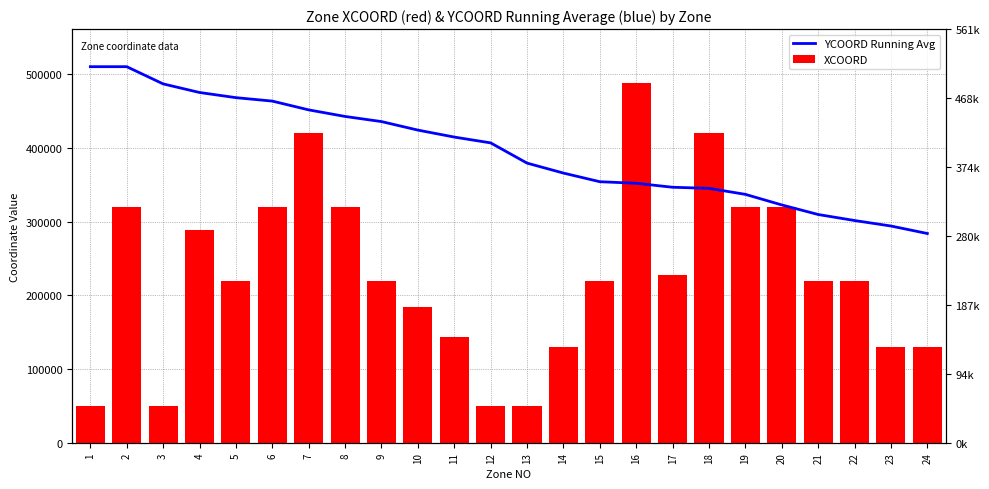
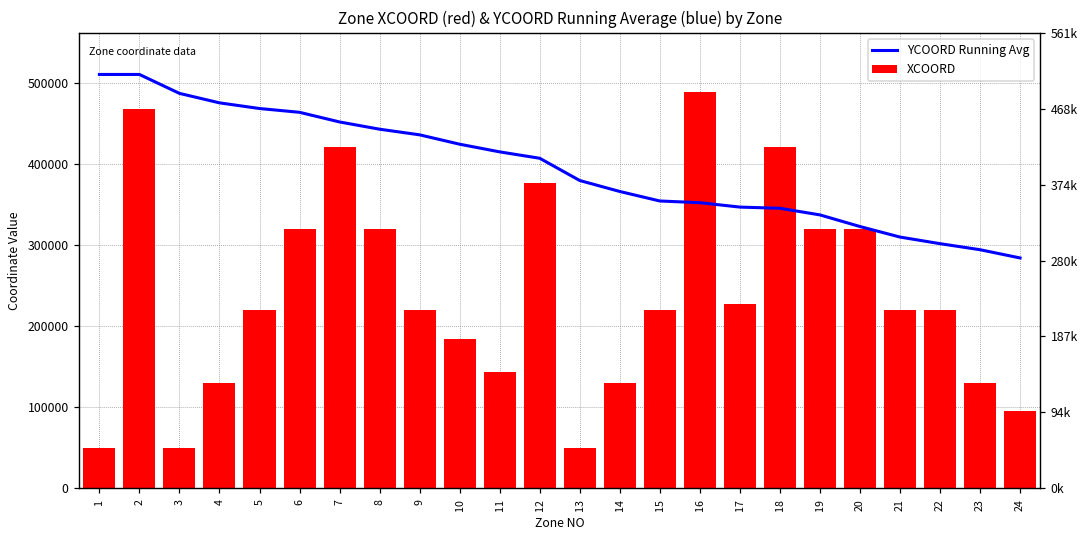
XCOORD, 2: 320000 -> 470000
XCOORD, 4: 290000 -> 130000
XCOORD, 12: 50000 -> 380000
XCOORD, 24: 130000 -> 90000
